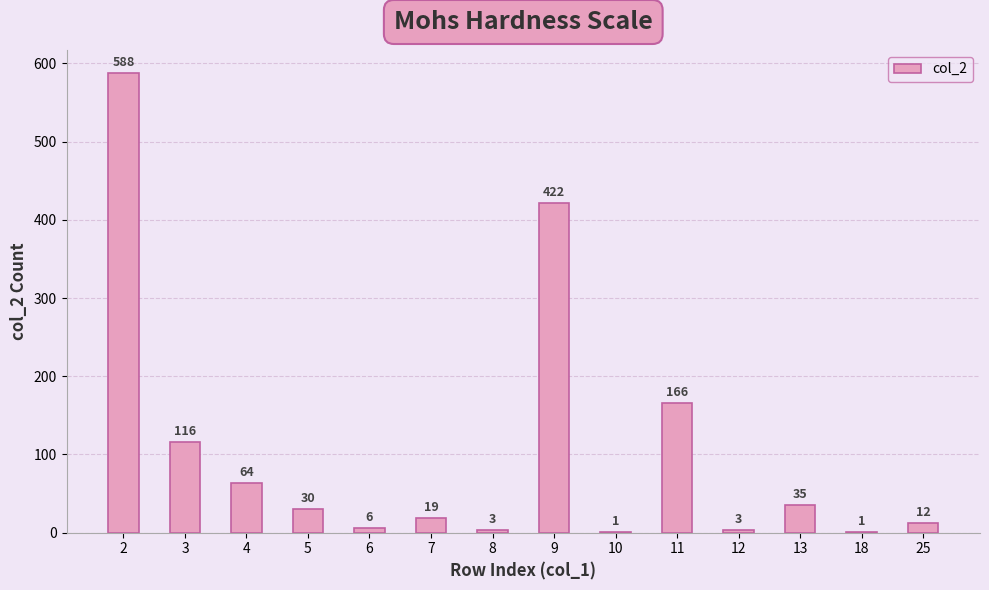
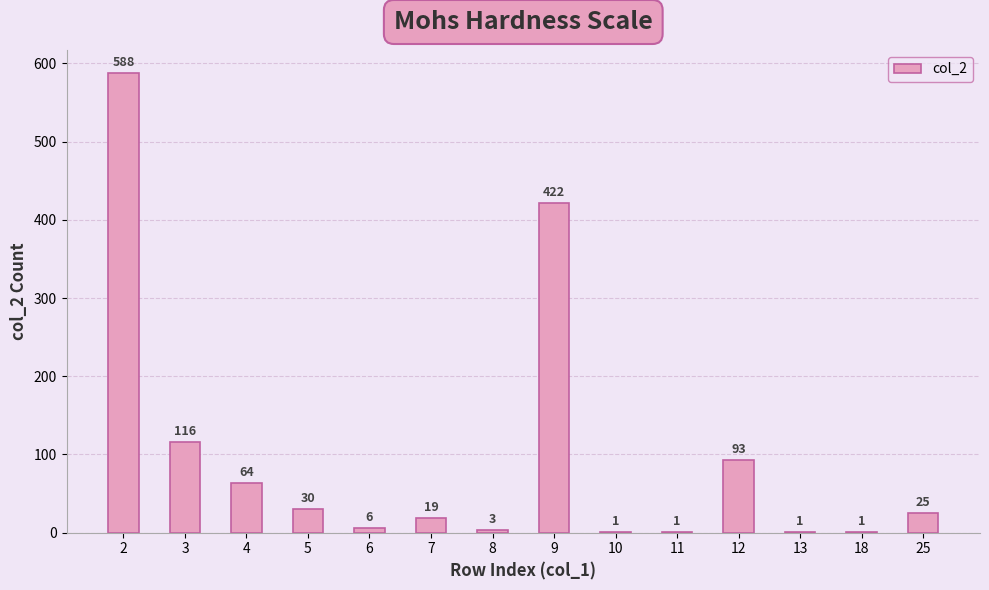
11: 166 -> 1
12: 3 -> 93
13: 35 -> 1
25: 12 -> 25
